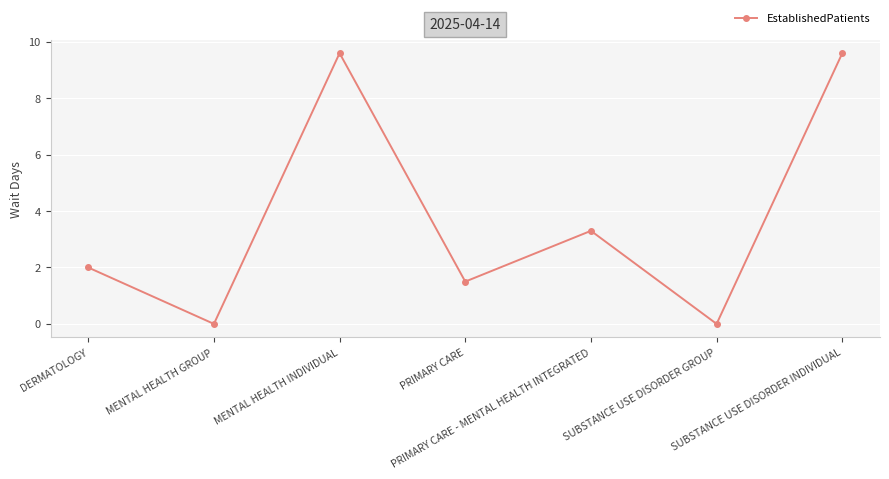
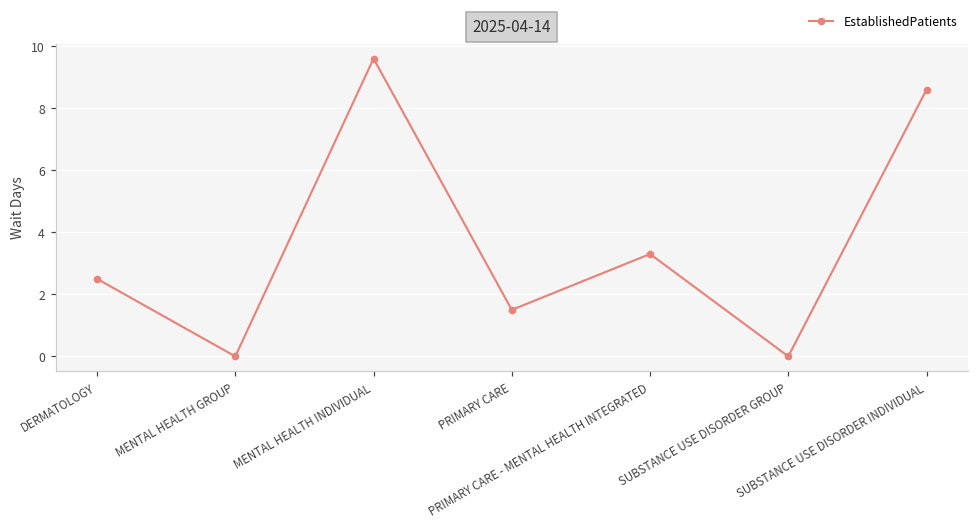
DERMATOLOGY: 2.0 -> 2.5
SUBSTANCE USE DISORDER INDIVIDUAL: 9.6 -> 8.6
